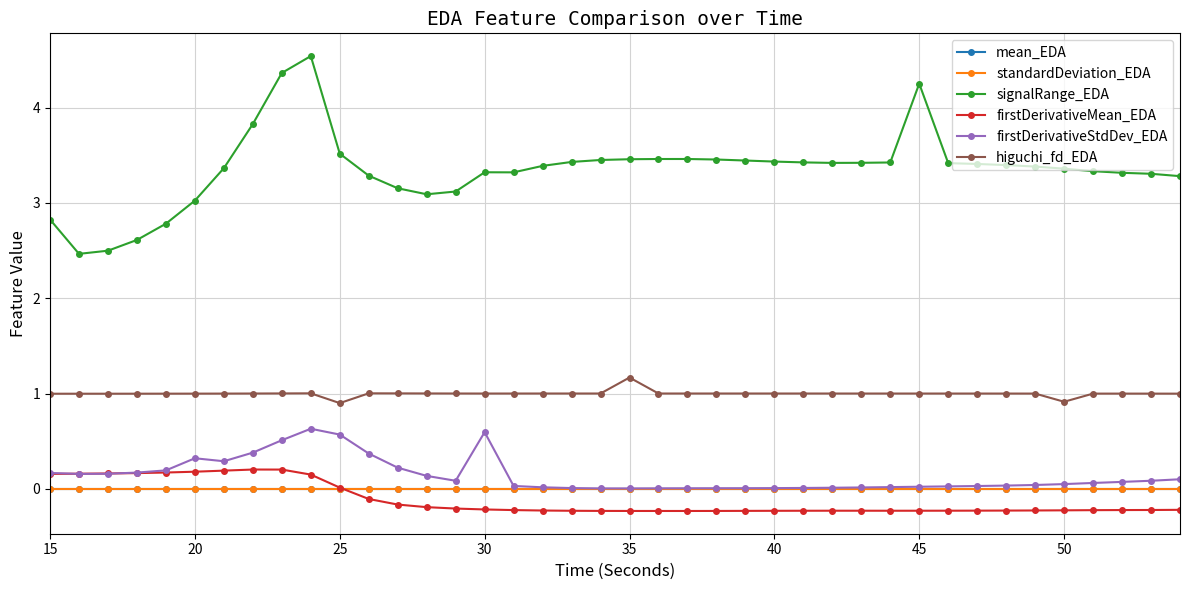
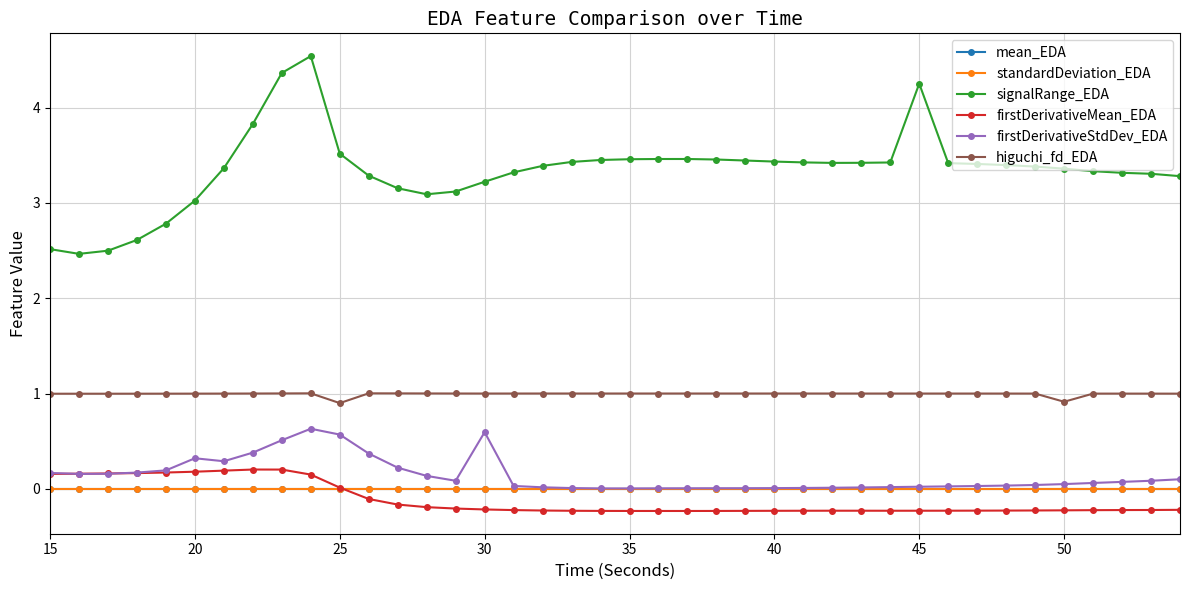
signalRange_EDA, 15: 2.8 -> 2.5
signalRange_EDA, 30: 3.3 -> 3.2
higuchi_fd_EDA, 35: 1.2 -> 1.0
